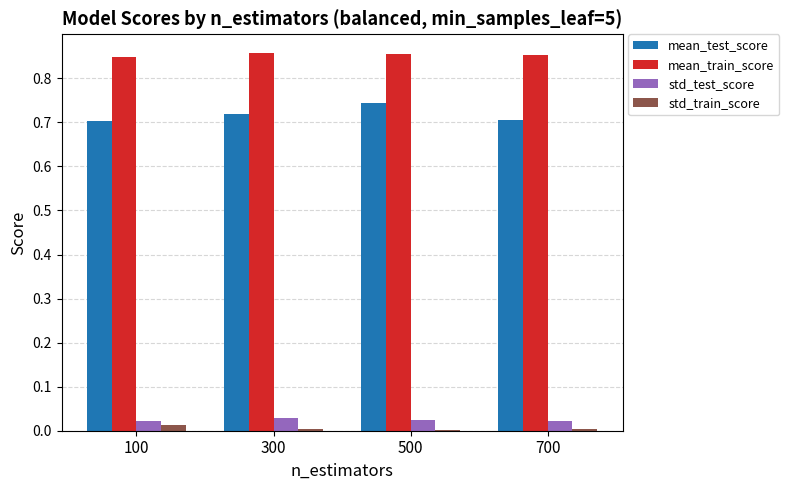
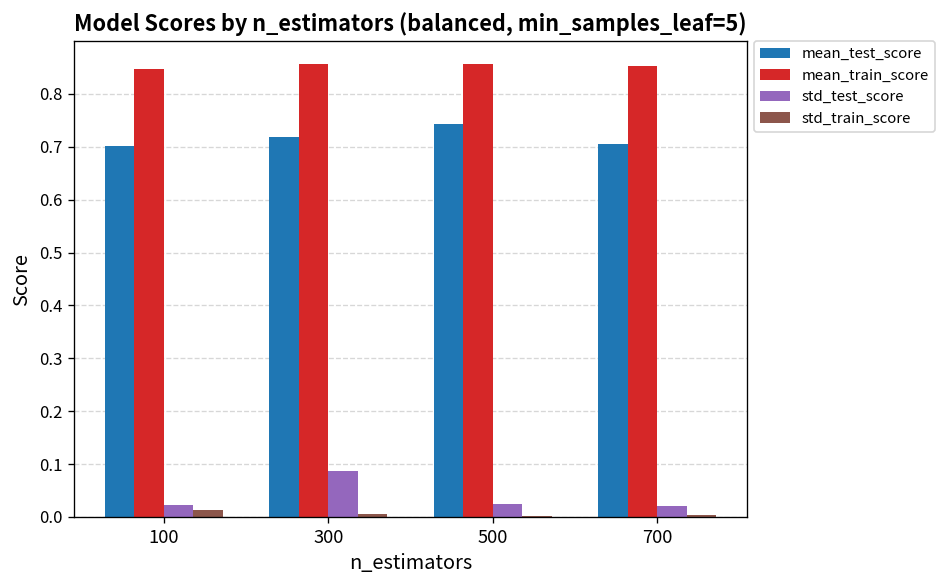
std_test_score, 300: 0.03 -> 0.09
